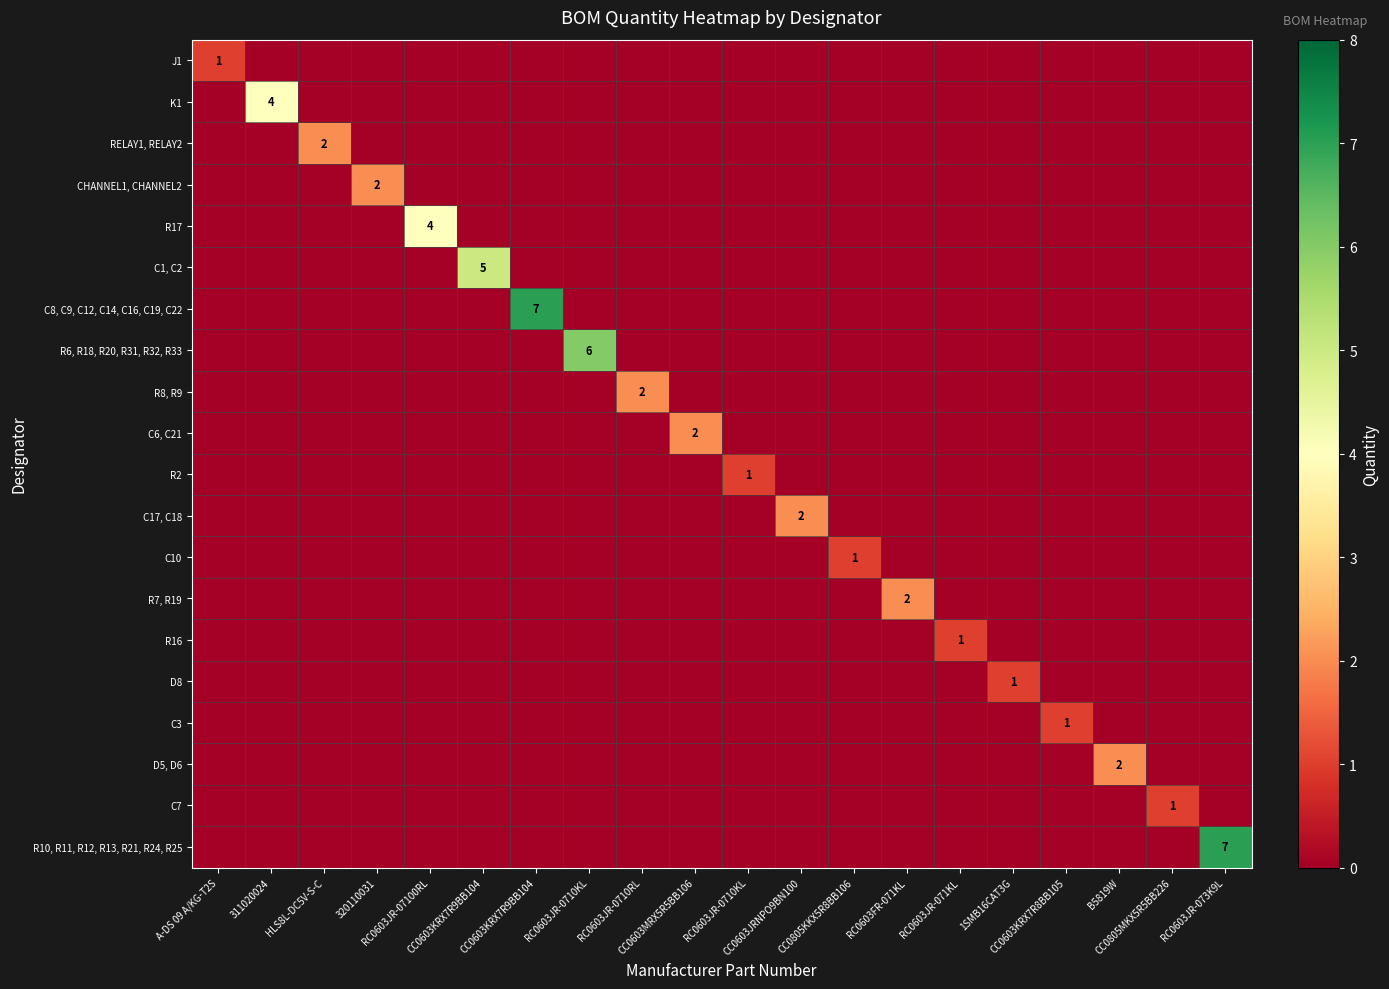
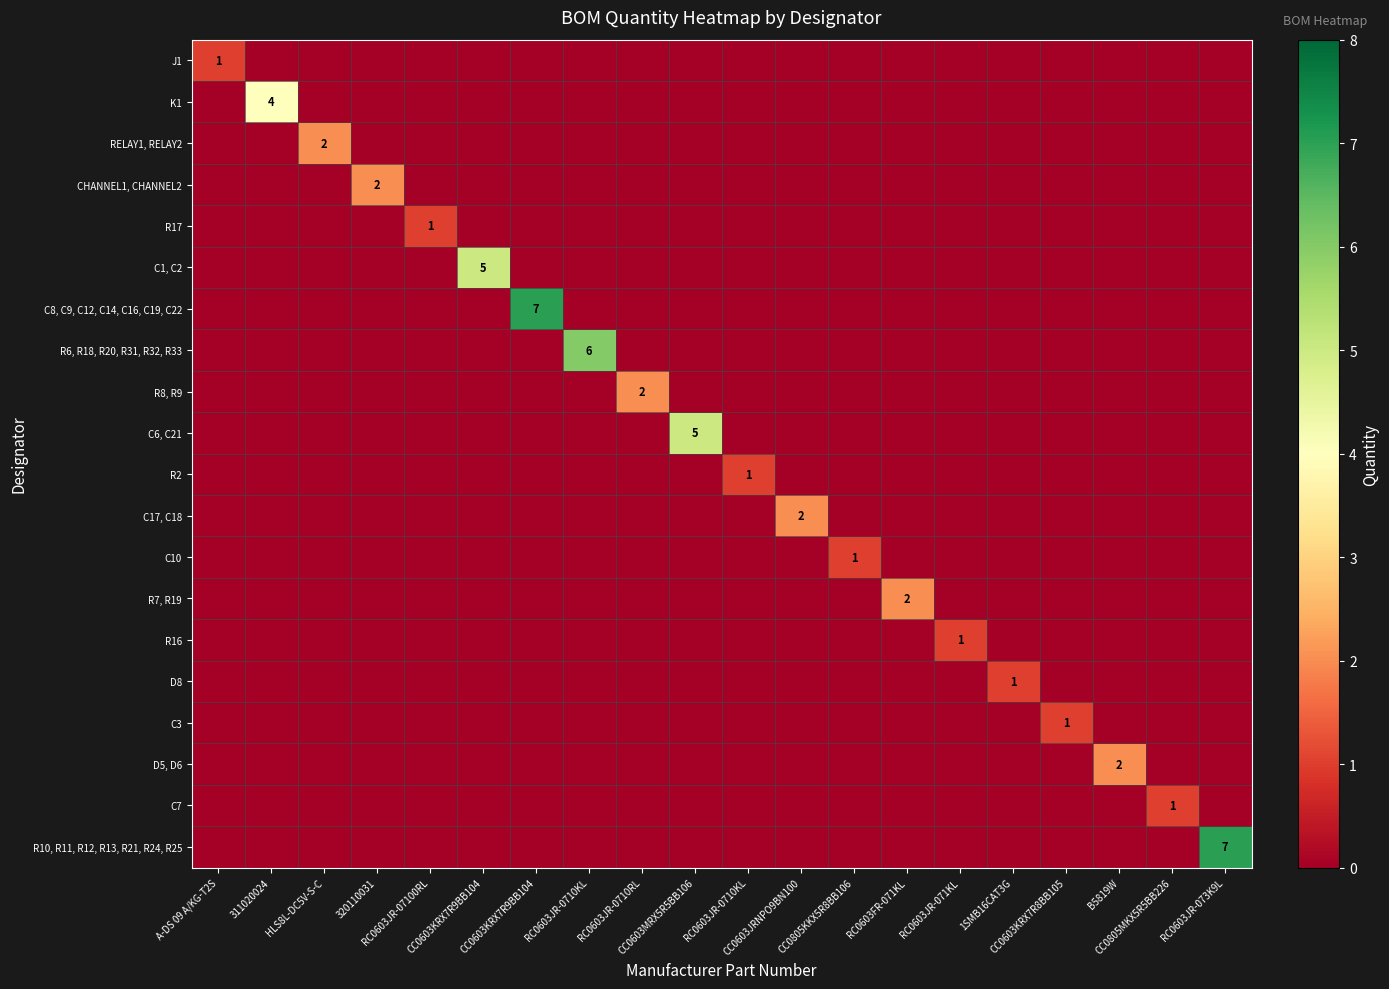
R17, RC0603JR-07100RL: 4 -> 1
C6, C21, CC0603MRX5R5BB106: 2 -> 5
